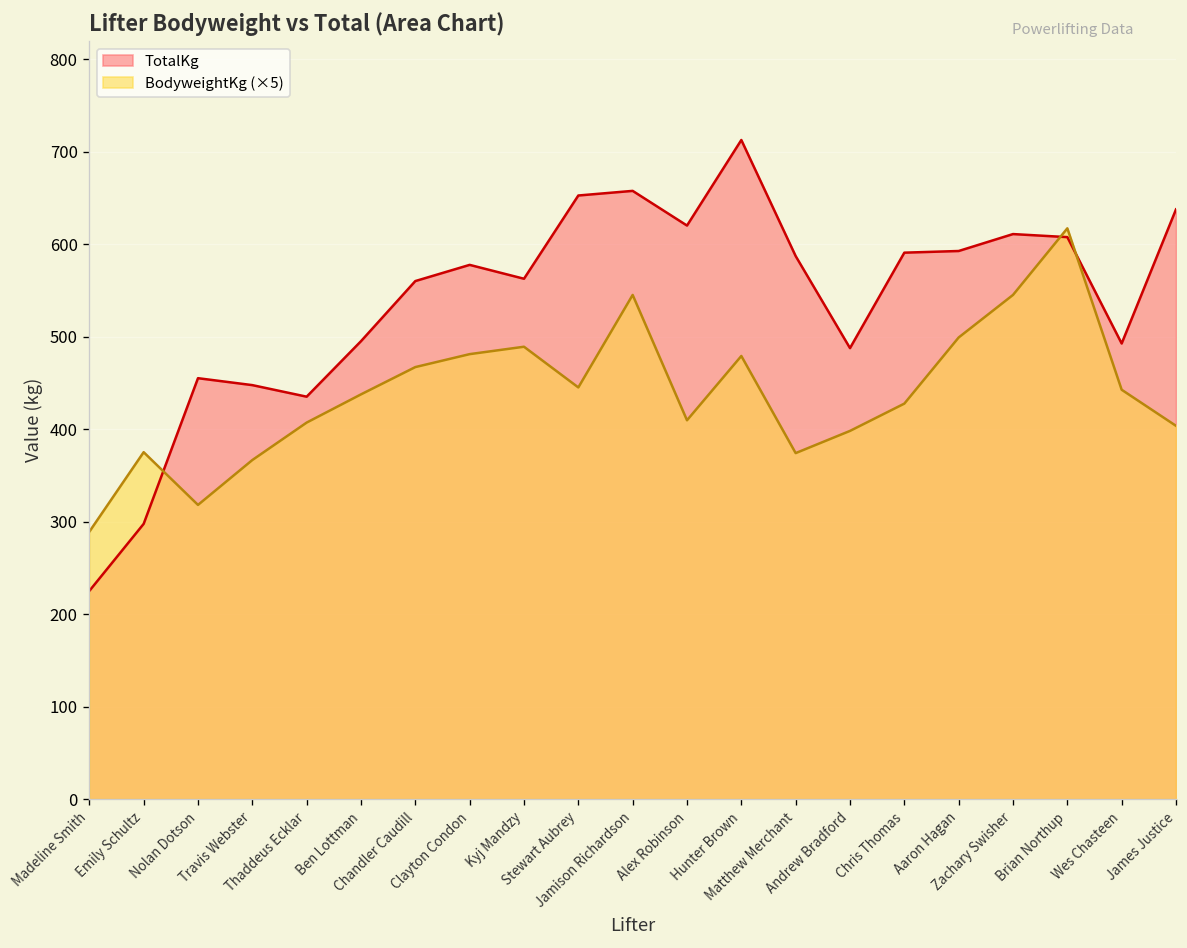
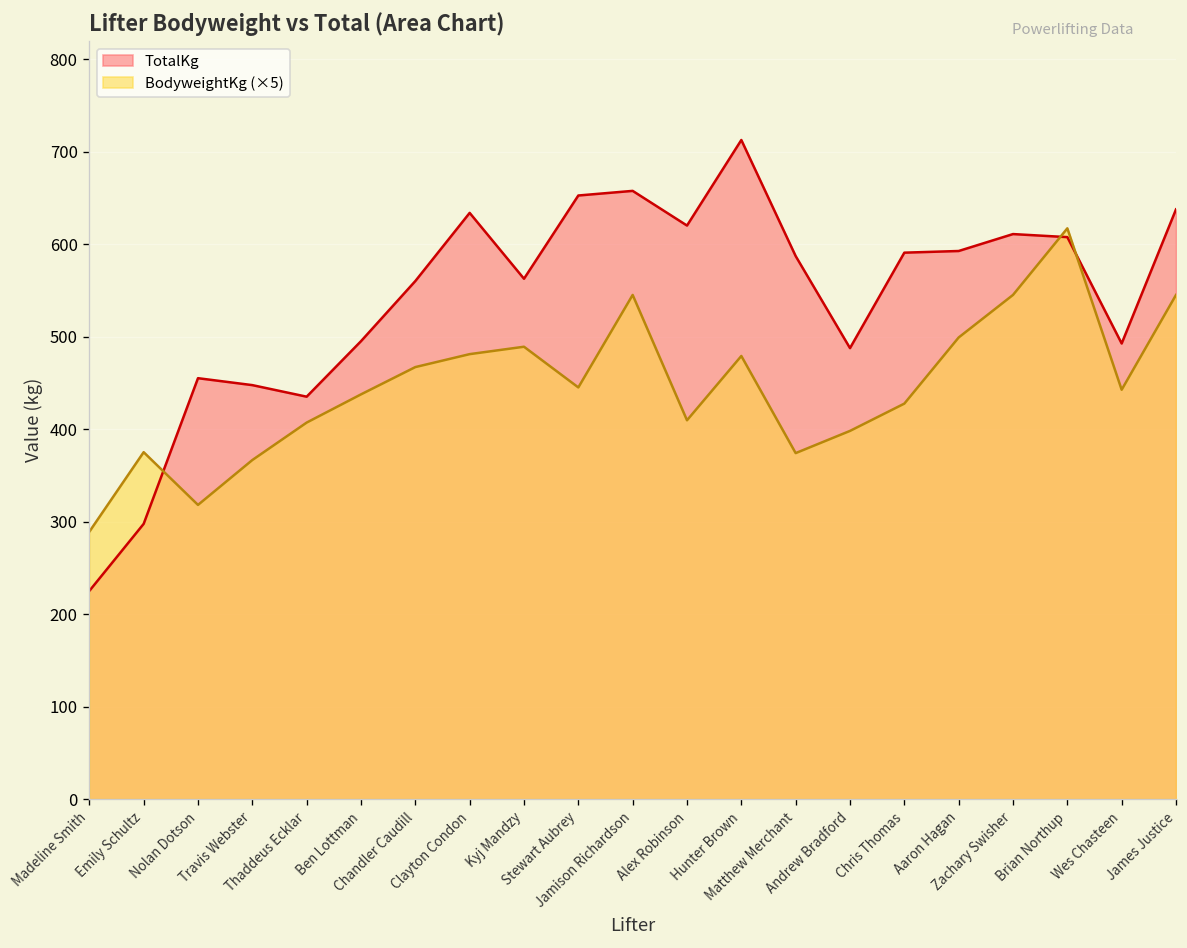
TotalKg, Clayton Condon: 580 -> 630
BodyweightKg (×5), James Justice: 400 -> 550
